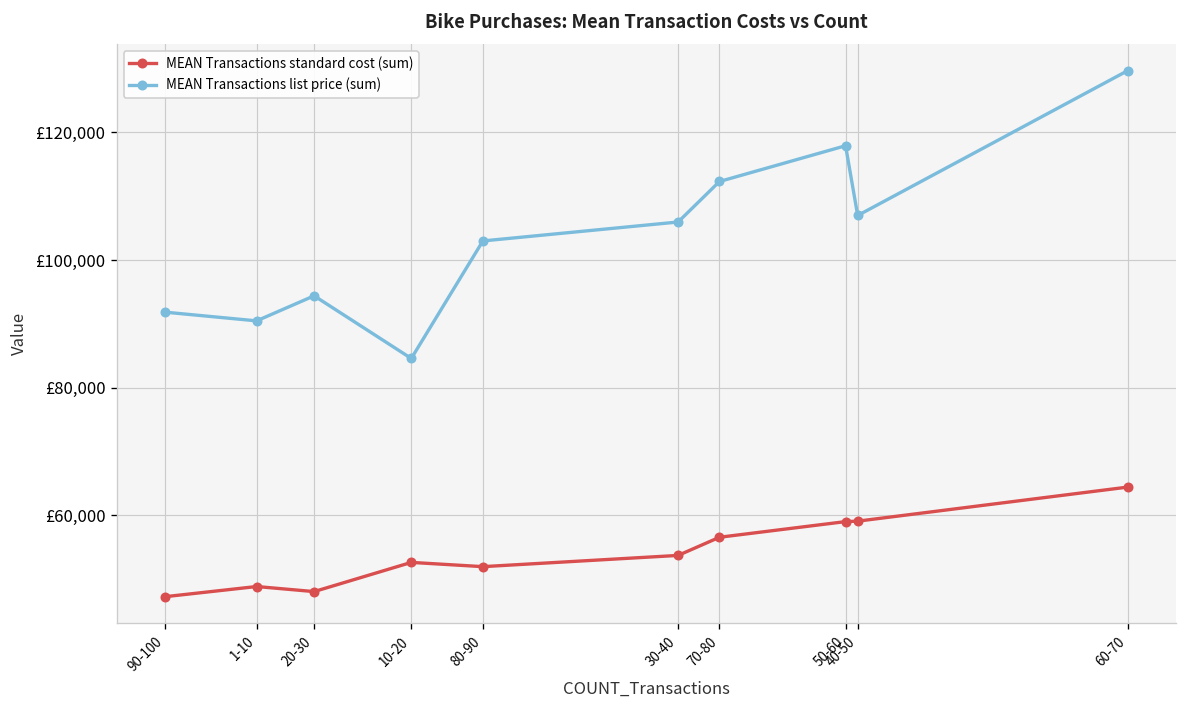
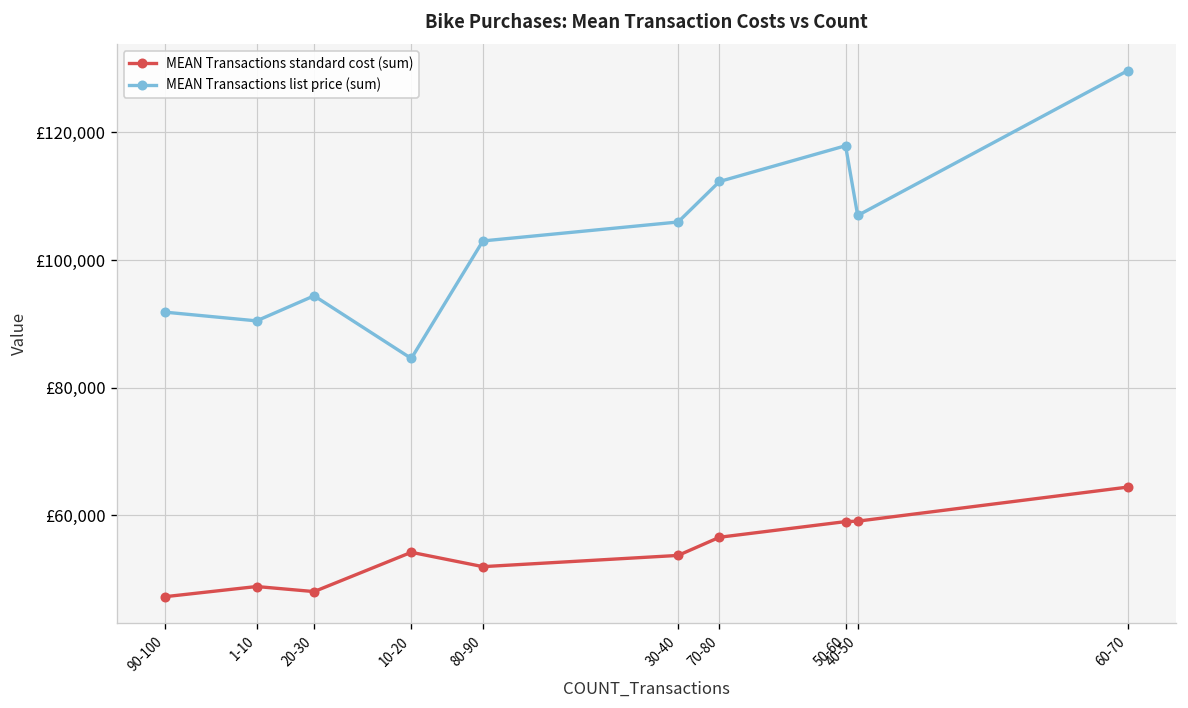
MEAN Transactions standard cost (sum), 10-20: £53,000 -> £54,000
